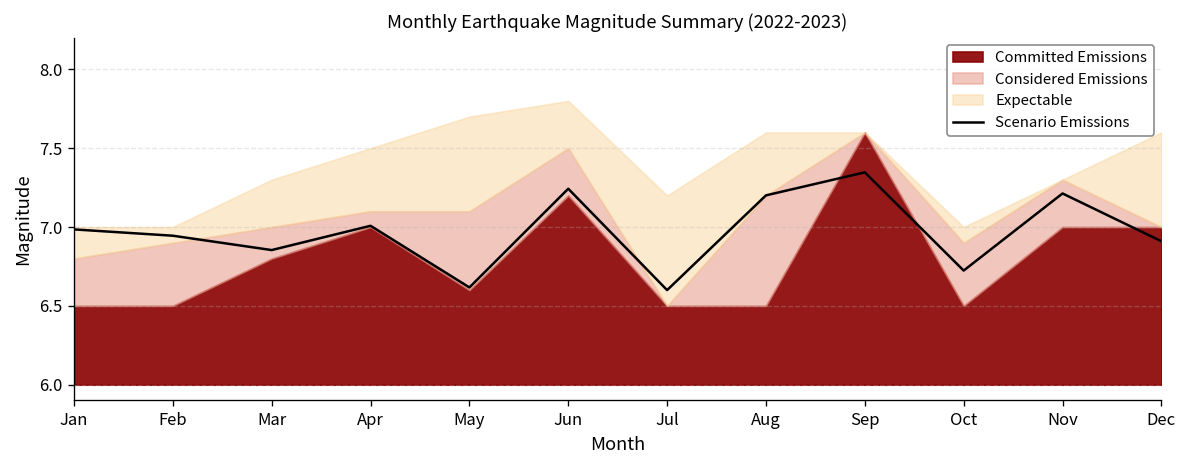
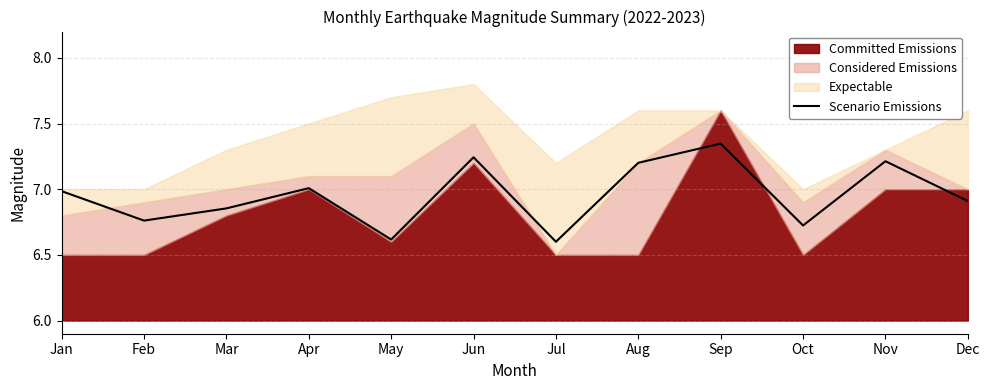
Scenario Emissions, Feb: 6.95 -> 6.76
